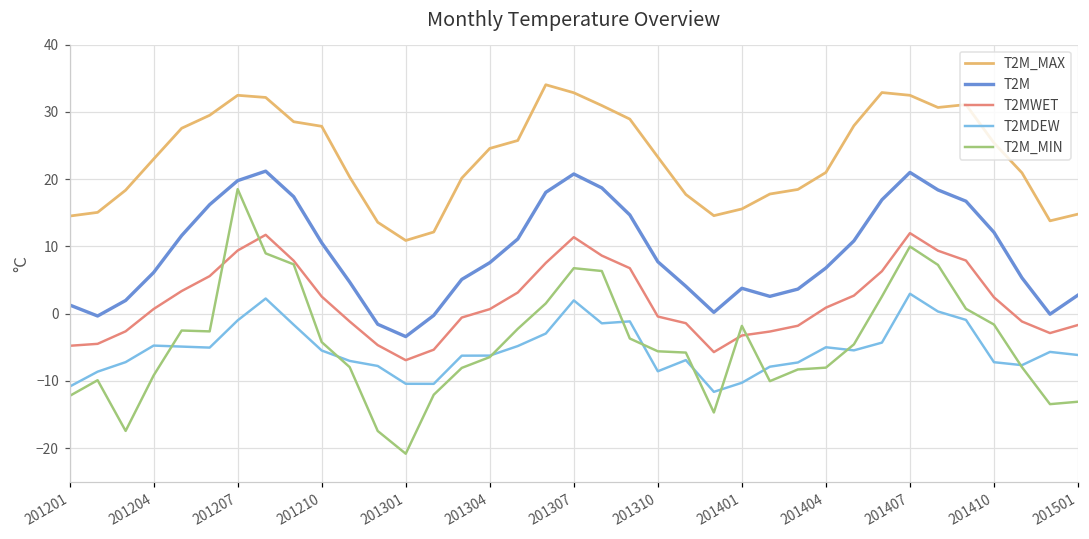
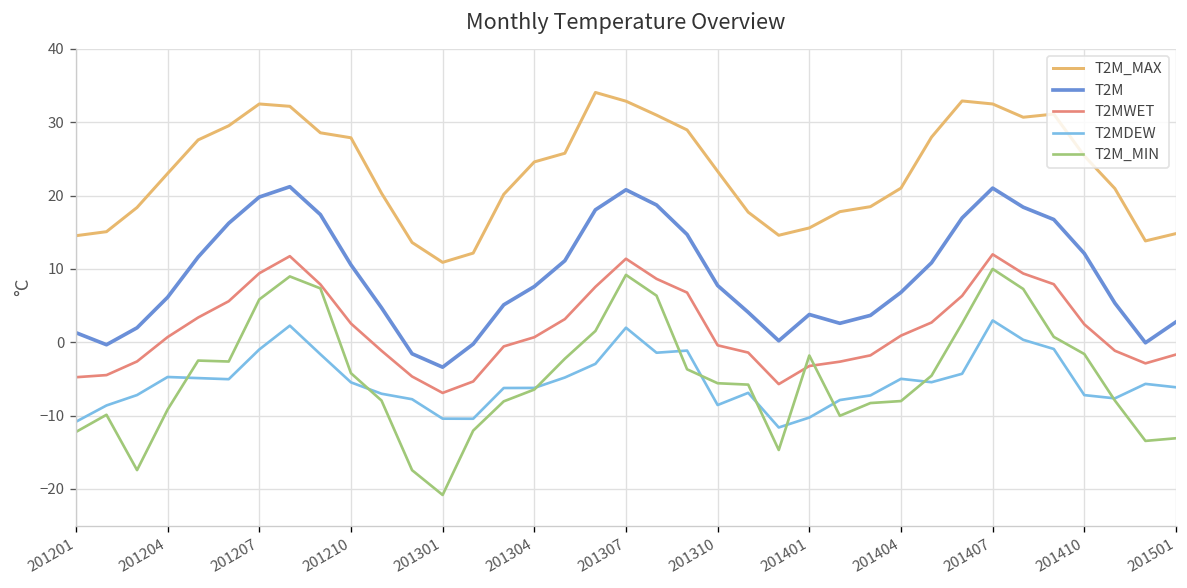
T2M_MIN, 201207: 19 -> 6
T2M_MIN, 201307: 7 -> 9
